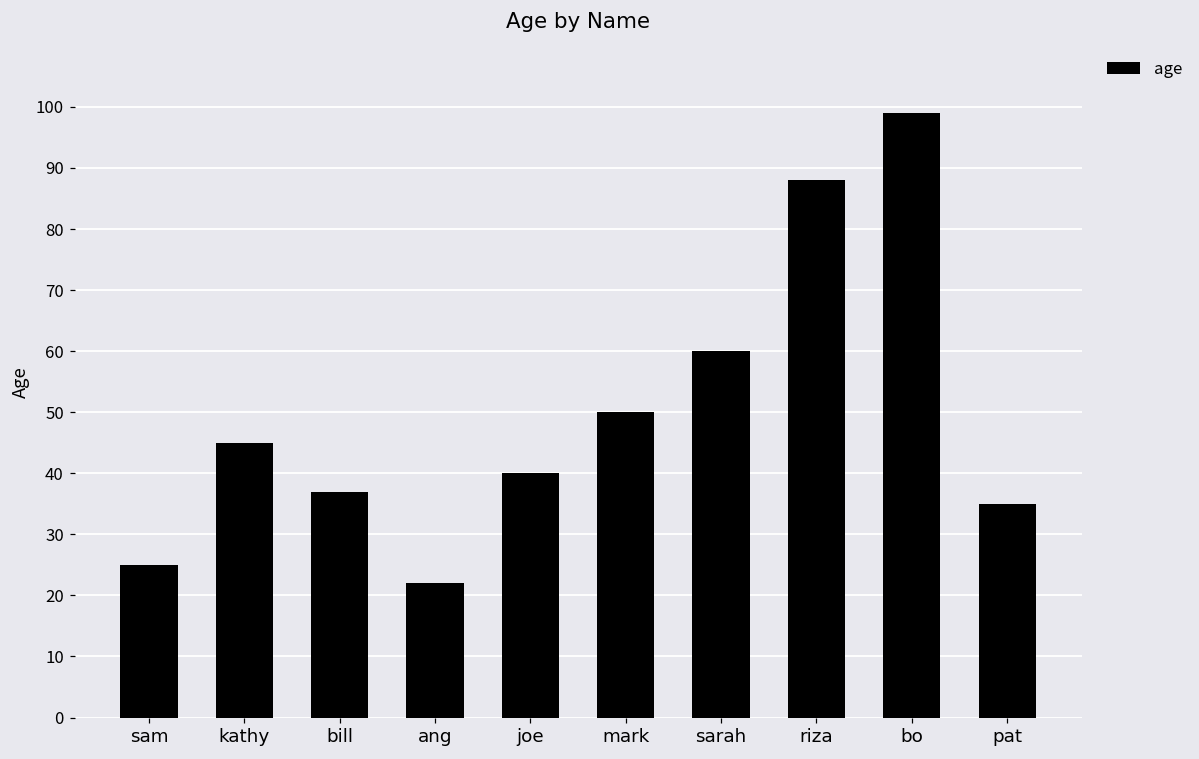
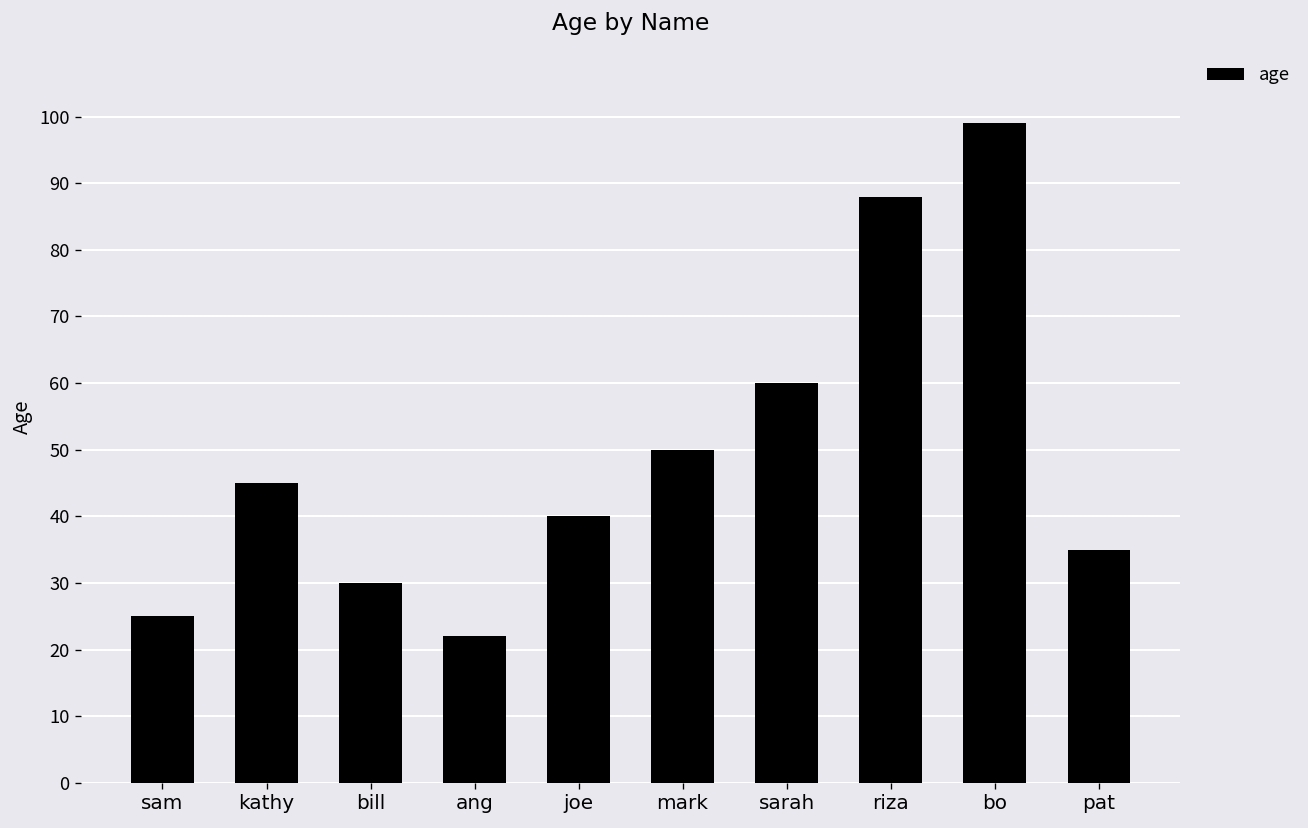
bill: 37 -> 30
